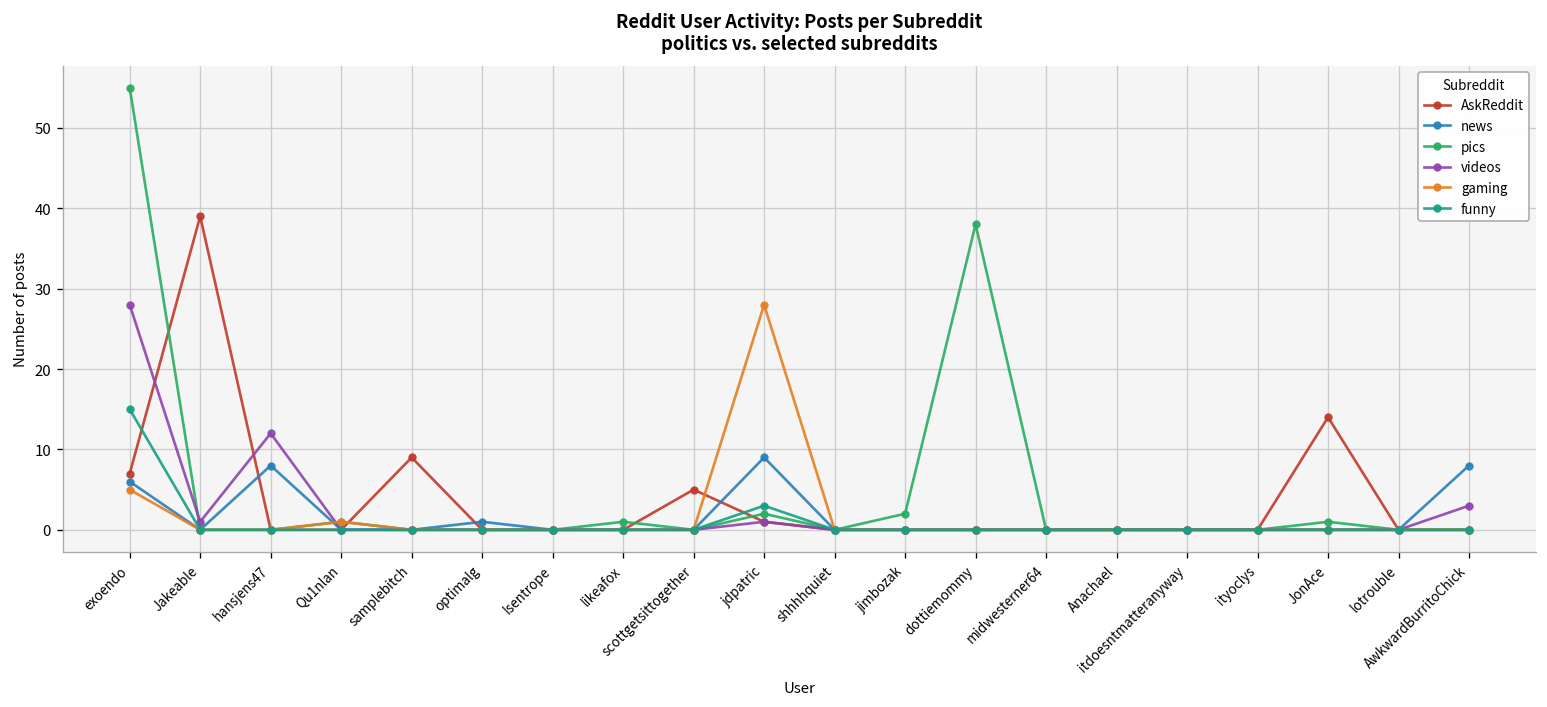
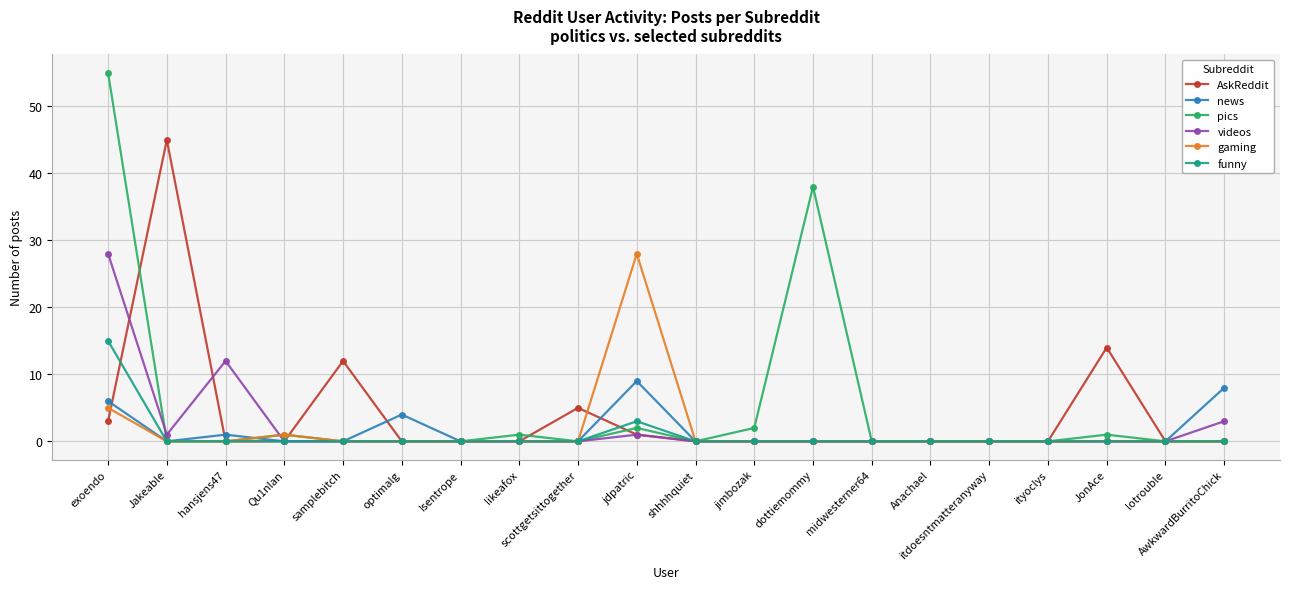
AskReddit, exoendo: 7 -> 3
AskReddit, Jakeable: 39 -> 45
news, hansjens47: 8 -> 1
AskReddit, samplebitch: 9 -> 12
news, optimalg: 1 -> 4
